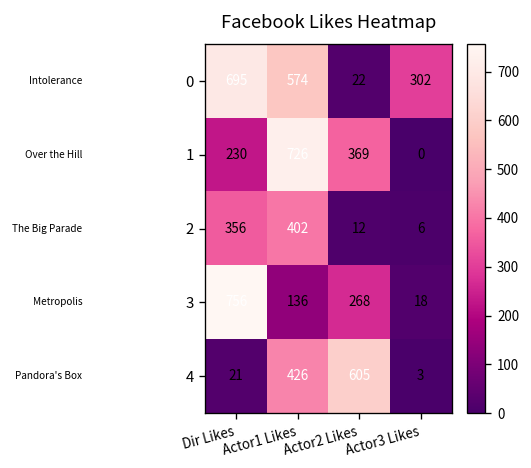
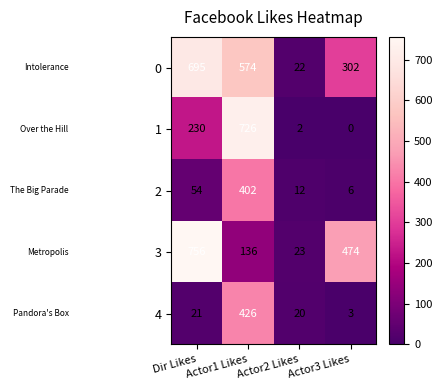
1, Actor2 Likes: 369 -> 2
2, Dir Likes: 356 -> 54
3, Actor2 Likes: 268 -> 23
3, Actor3 Likes: 18 -> 474
4, Actor2 Likes: 605 -> 20
